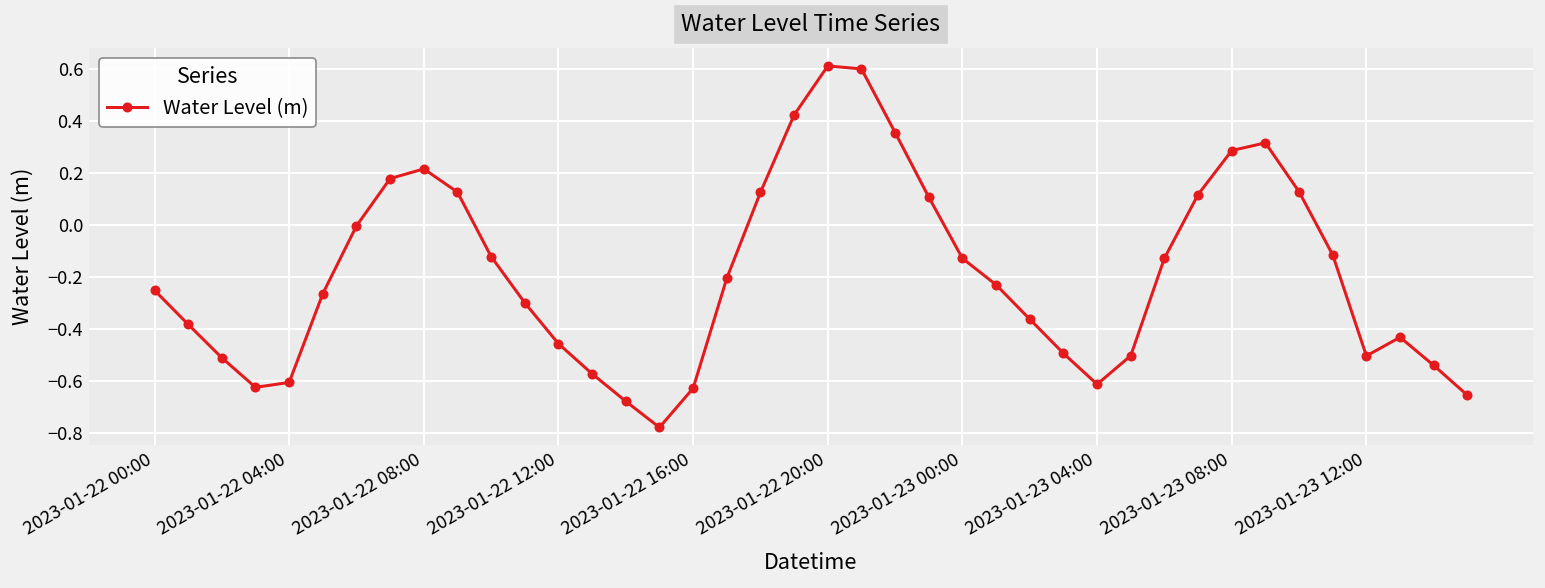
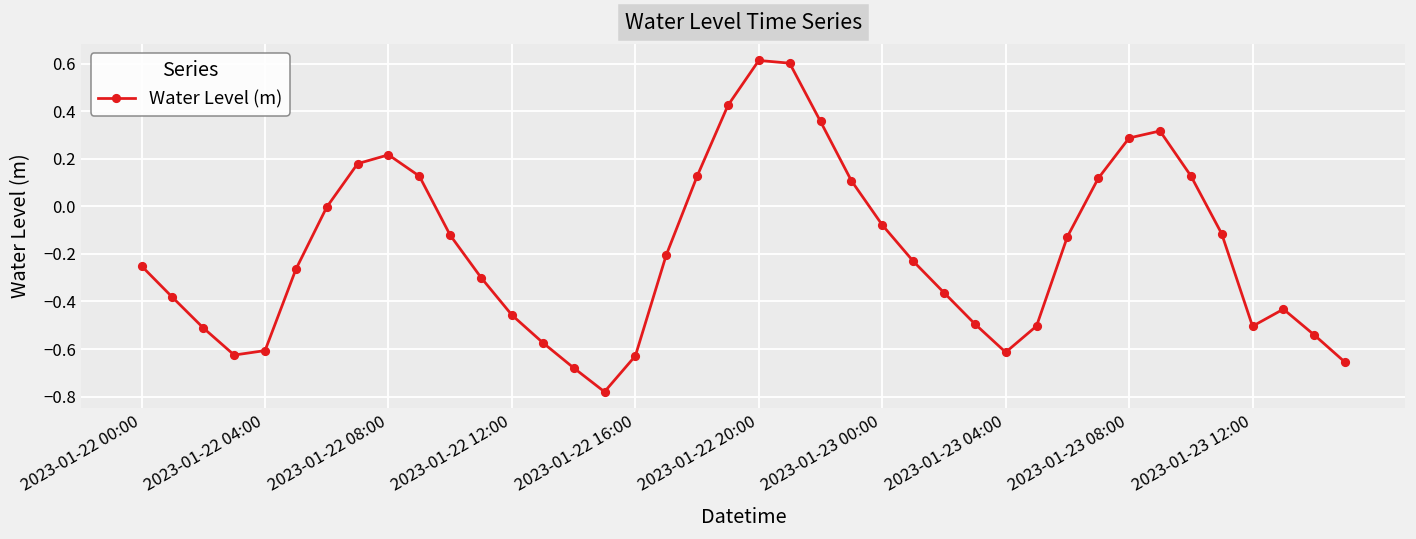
2023-01-23 00:00: -0.13 -> -0.08
